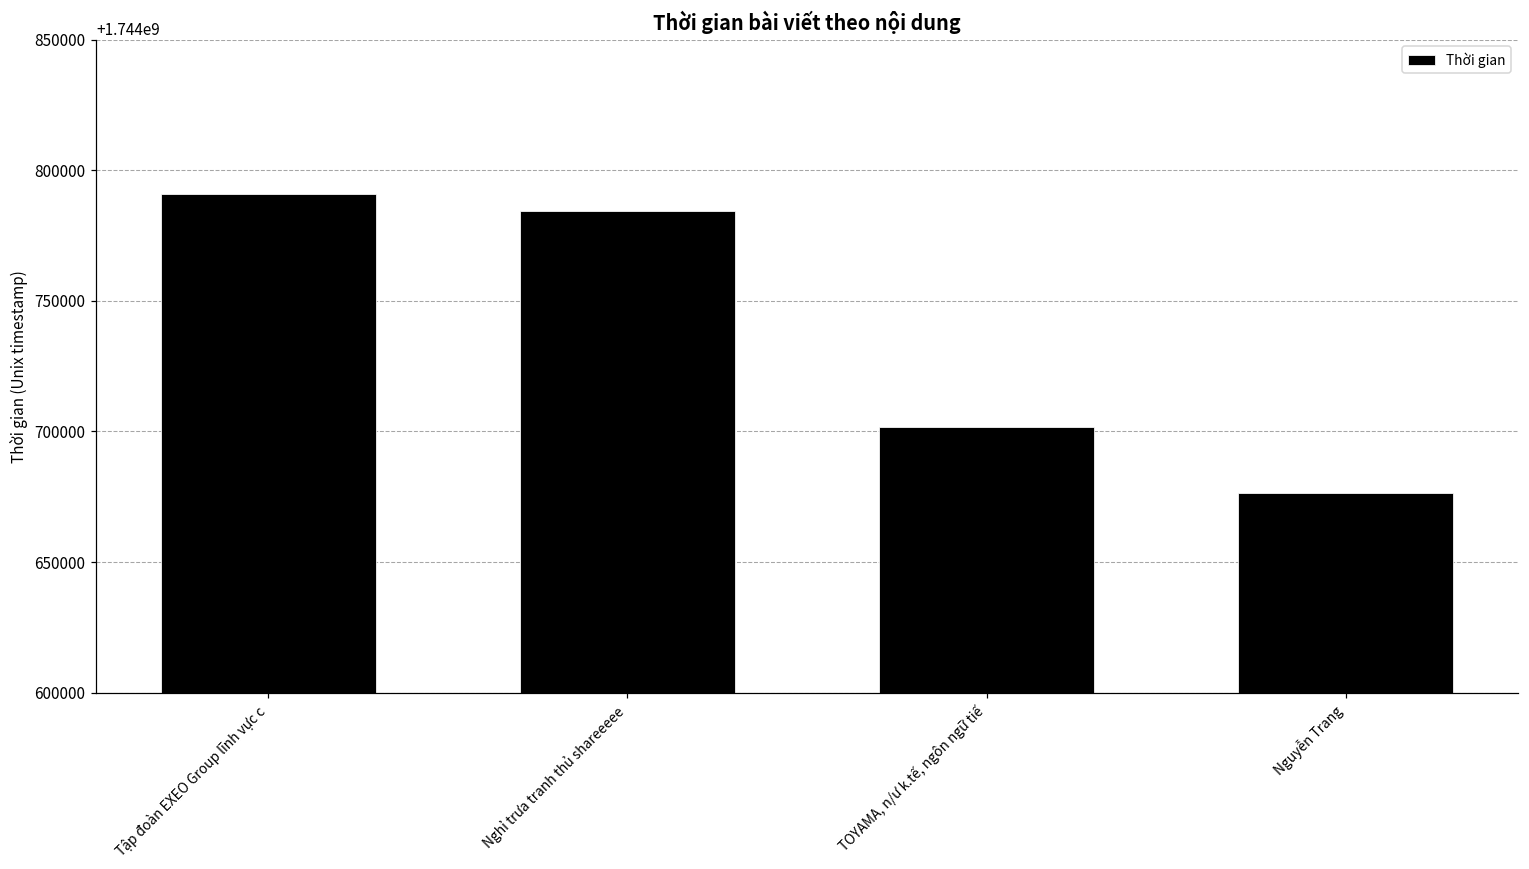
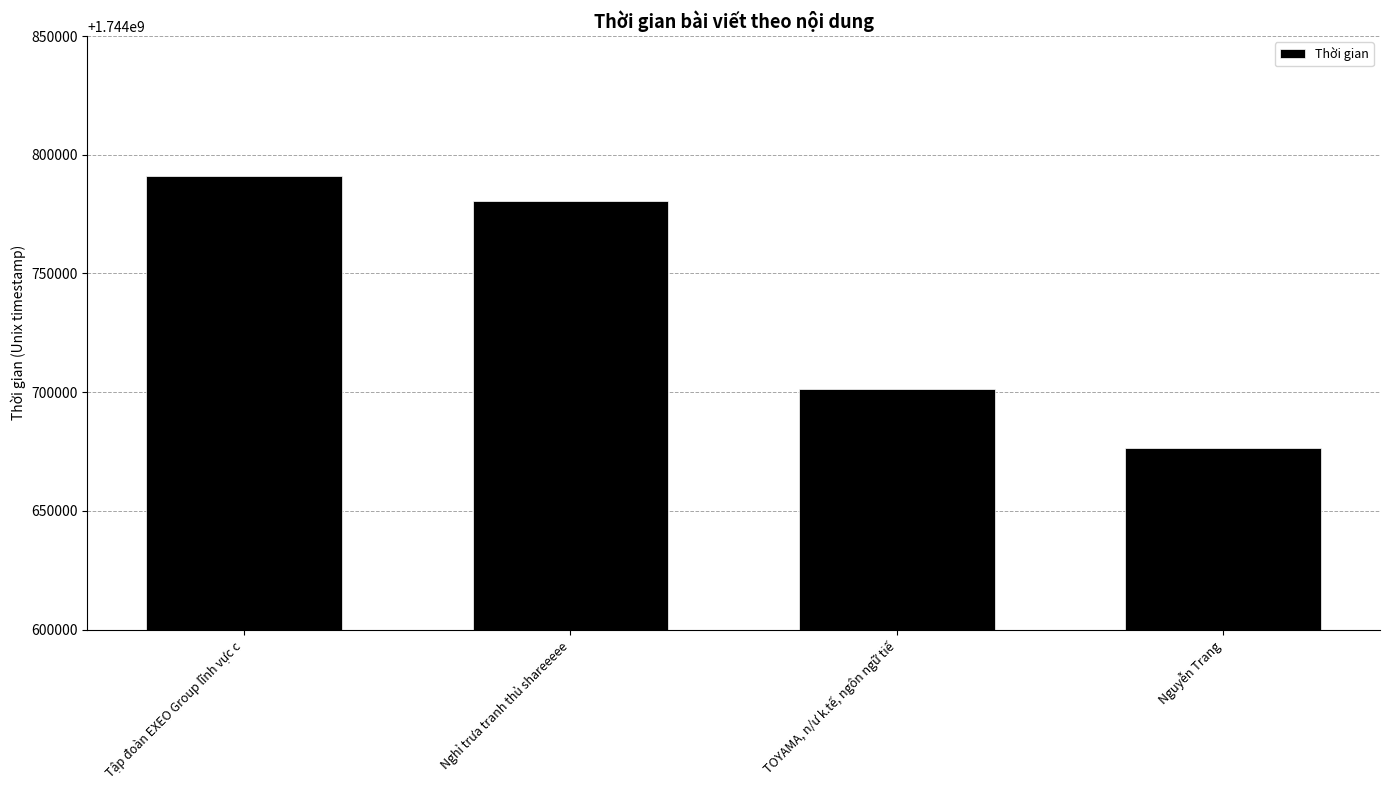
Nghỉ trưa tranh thủ shareeeee: 1744784000 -> 1744781000
